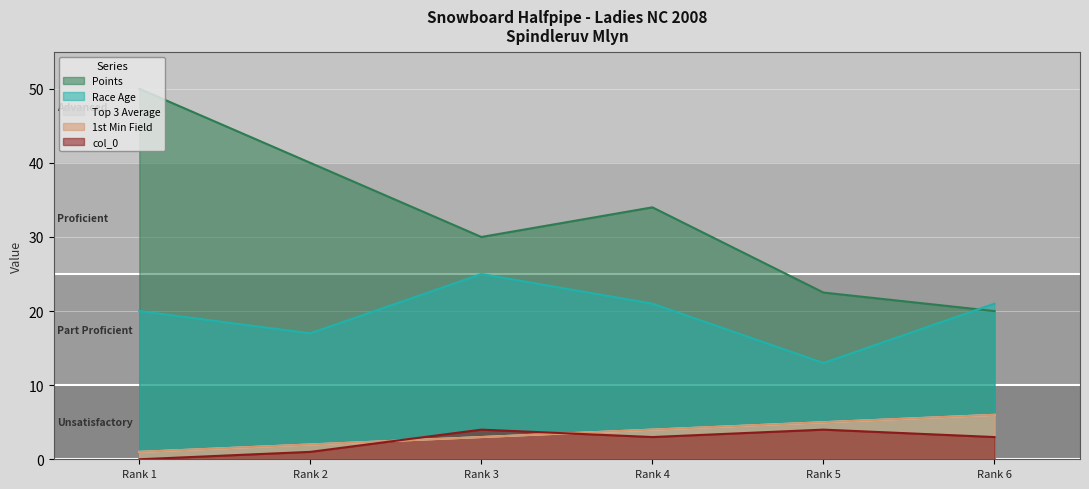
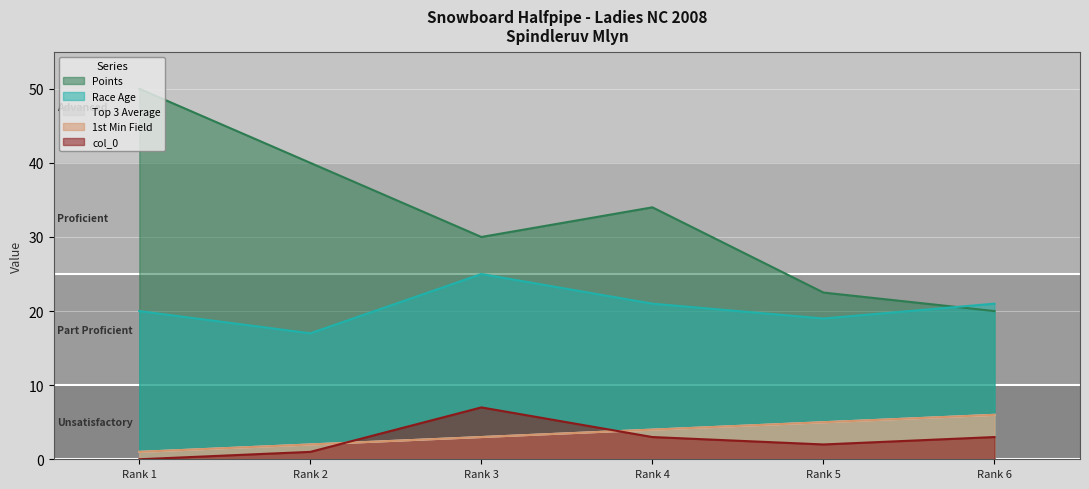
col_0, Rank 3: 4 -> 7
Race Age, Rank 5: 13 -> 19
col_0, Rank 5: 4 -> 2
